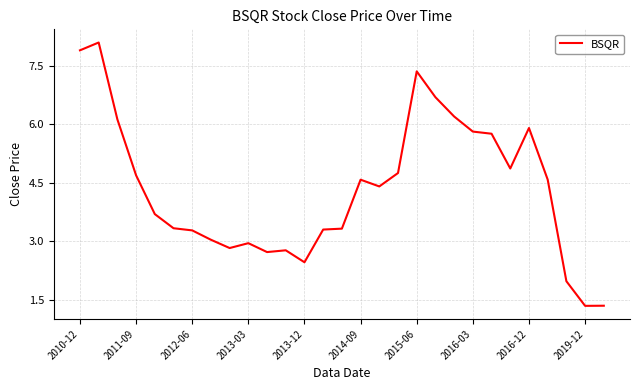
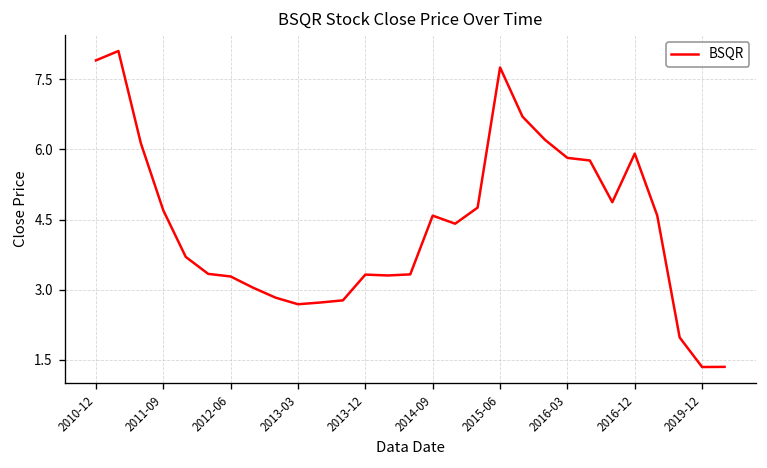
2013-03: 3.0 -> 2.7
2013-12: 2.5 -> 3.3
2015-06: 7.4 -> 7.8
